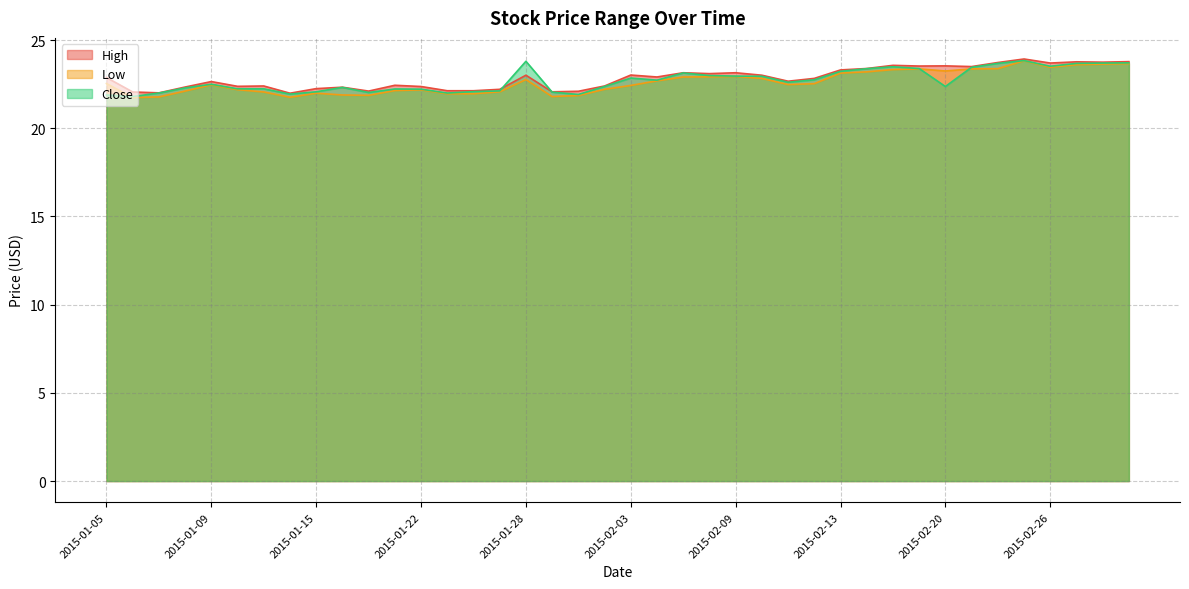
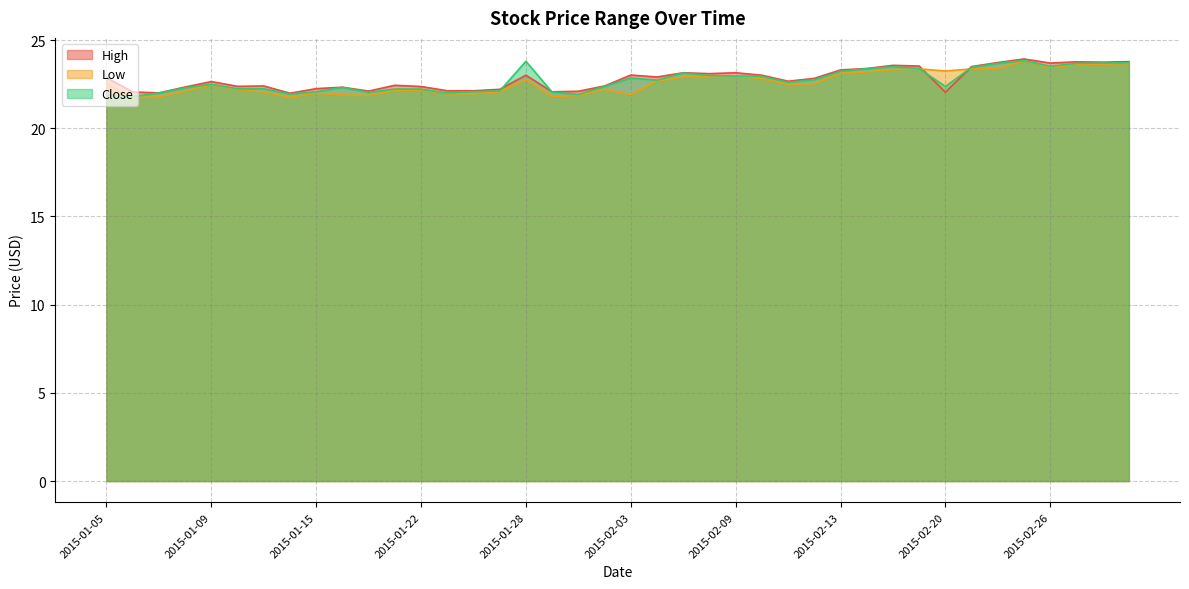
Low, 2015-02-03: 22.4 -> 21.9
High, 2015-02-20: 23.5 -> 22.0
